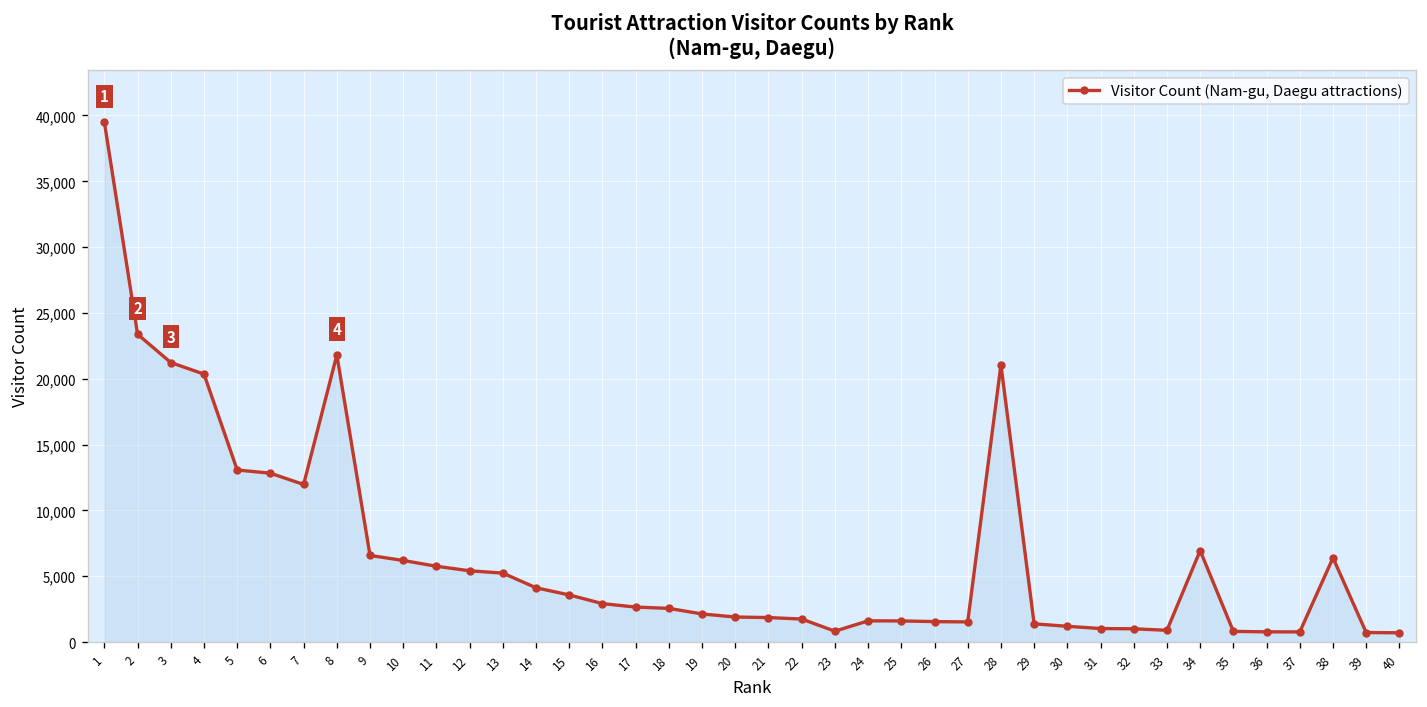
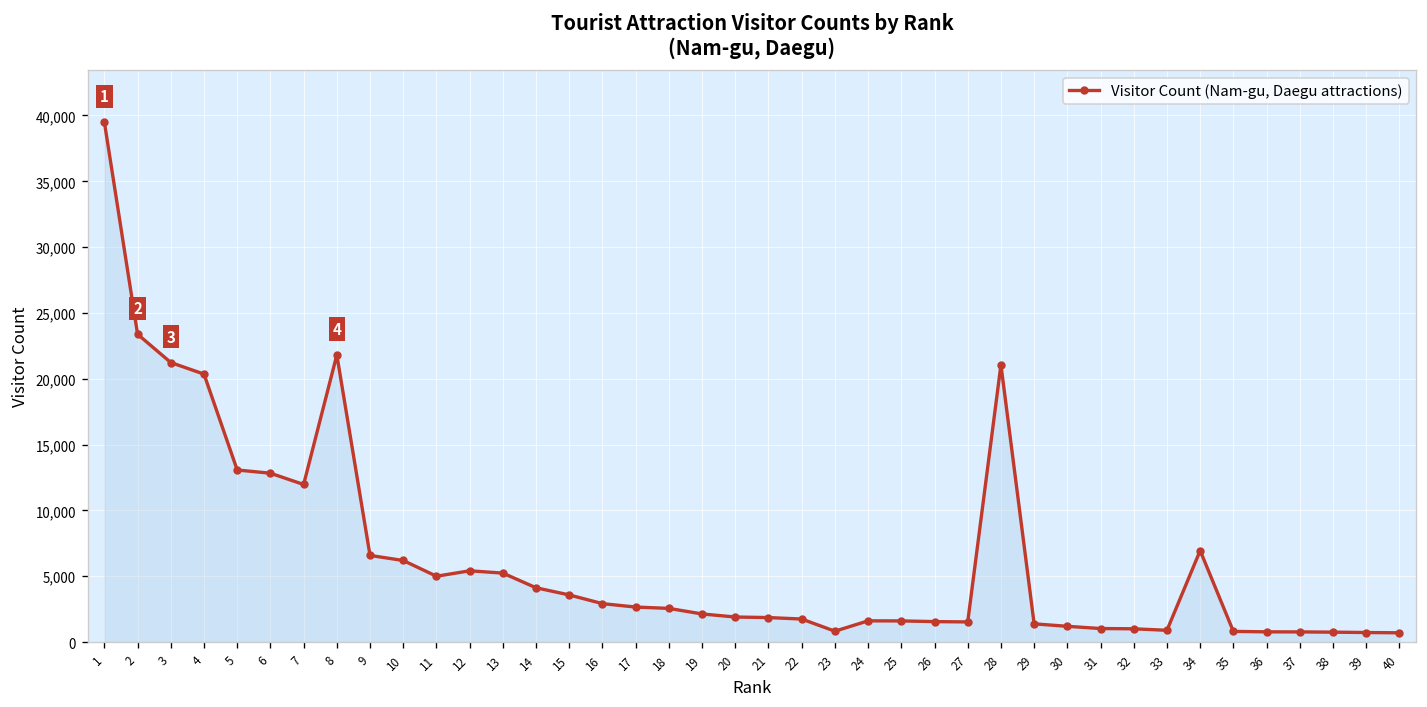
11: 5,800 -> 5,000
38: 6,400 -> 800
